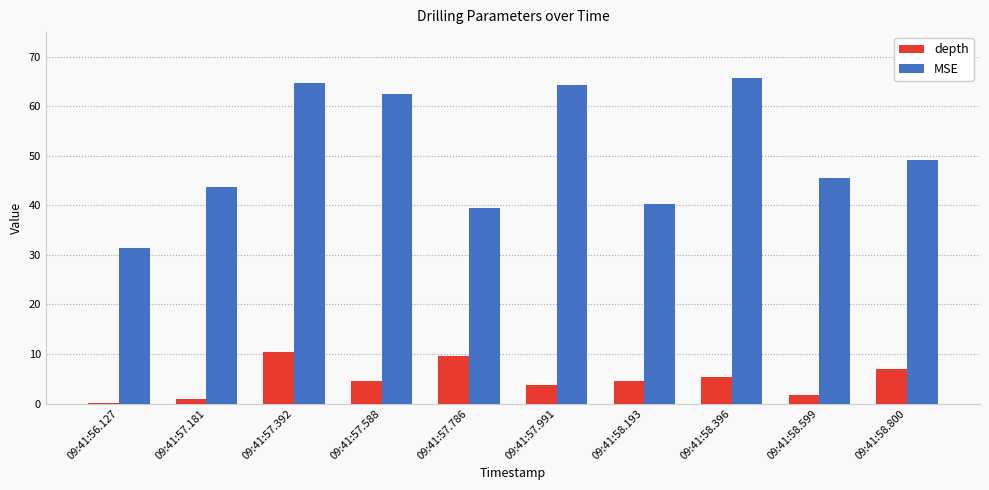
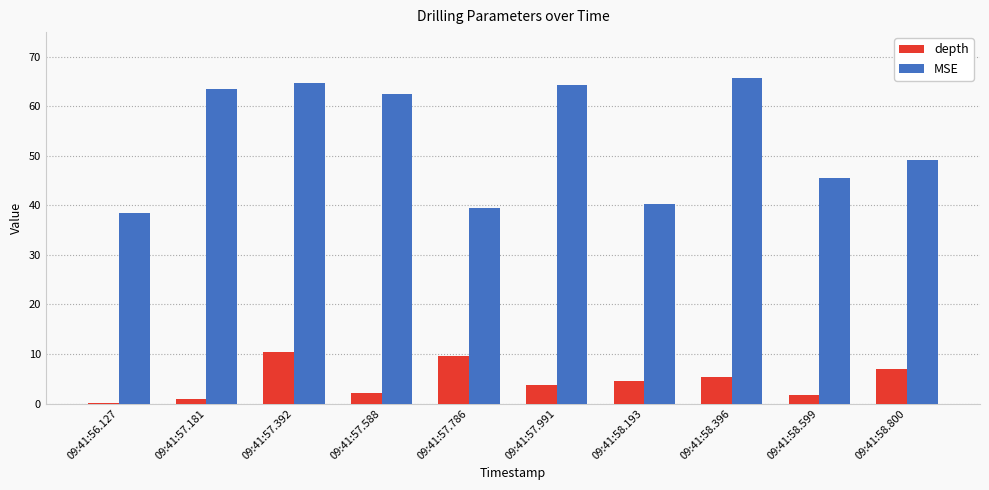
MSE, 09:41:56.127: 31 -> 39
MSE, 09:41:57.181: 44 -> 64
depth, 09:41:57.588: 5 -> 2
